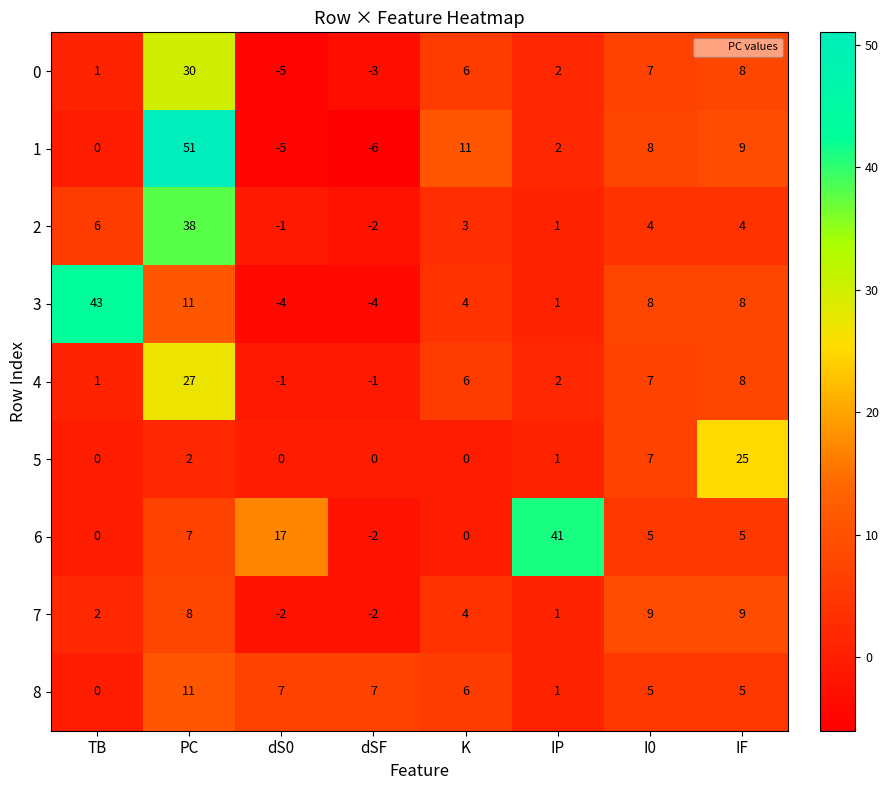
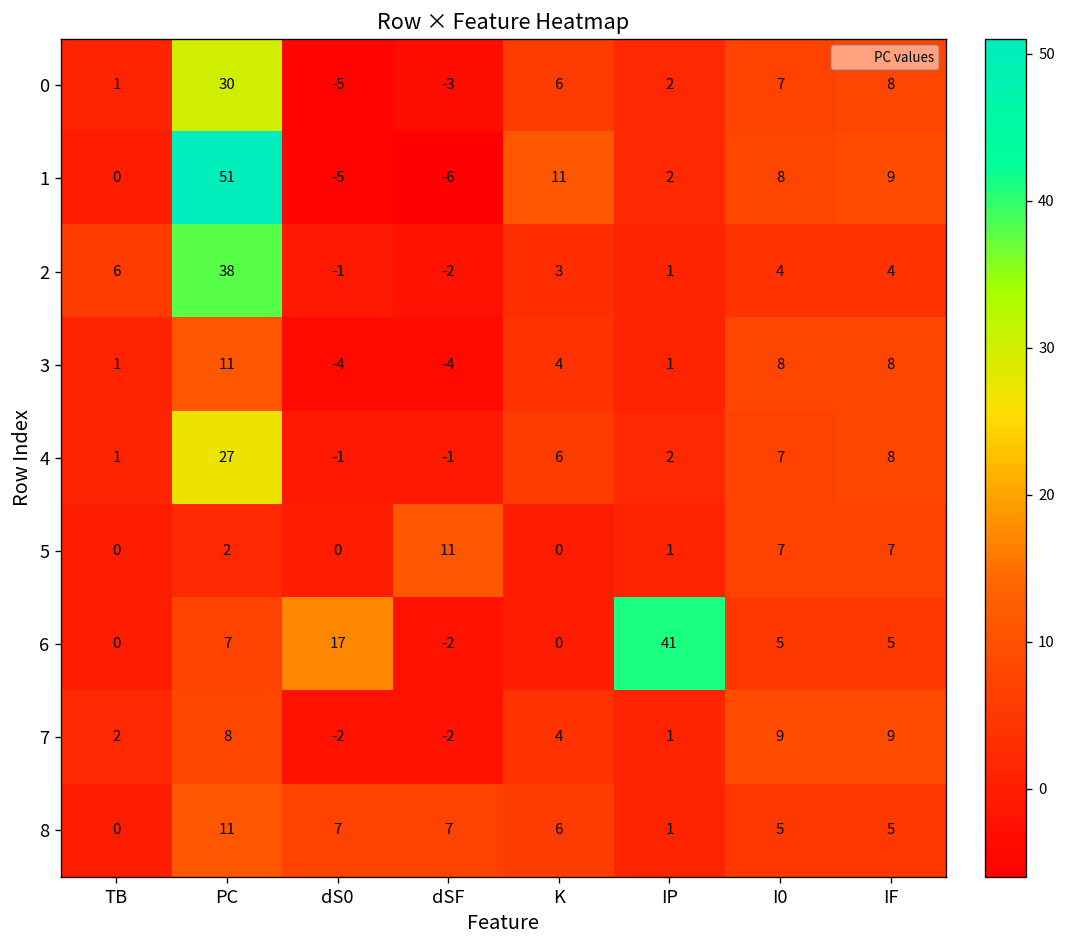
3, TB: 43 -> 1
5, dSF: 0 -> 11
5, IF: 25 -> 7
